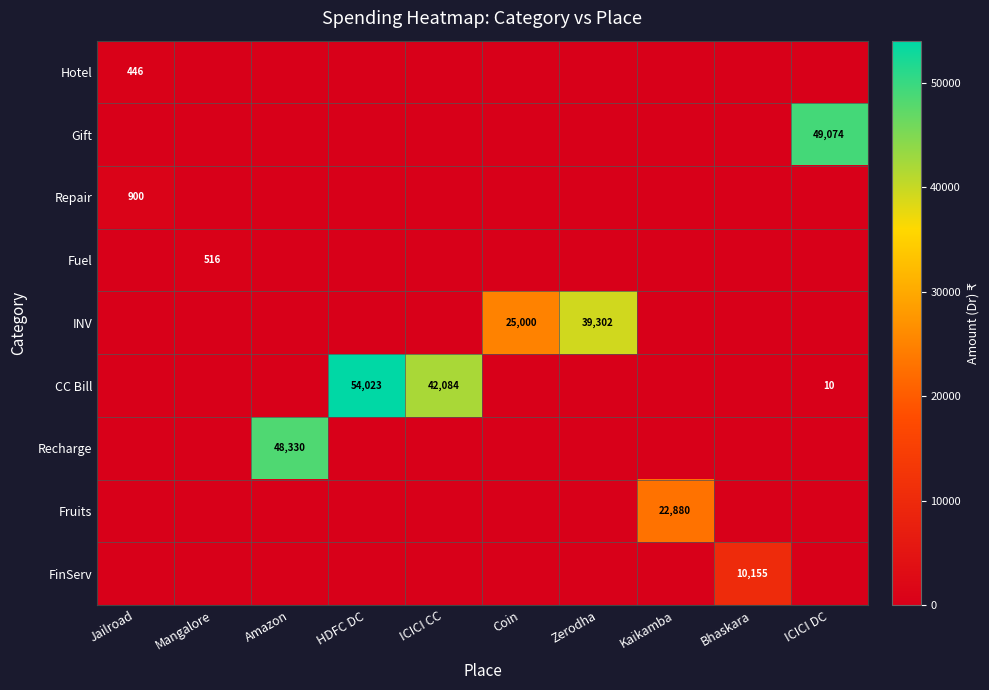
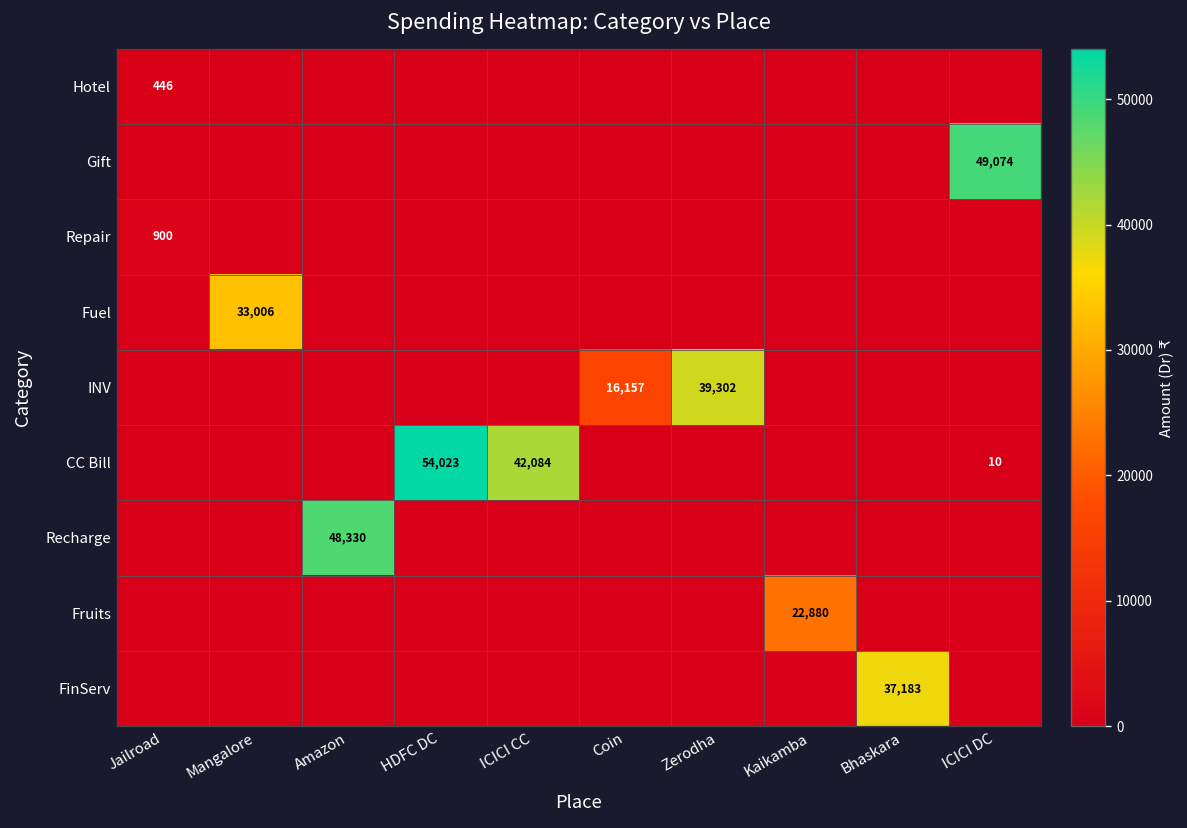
Fuel, Mangalore: 516 -> 33,006
INV, Coin: 25,000 -> 16,157
FinServ, Bhaskara: 10,155 -> 37,183
